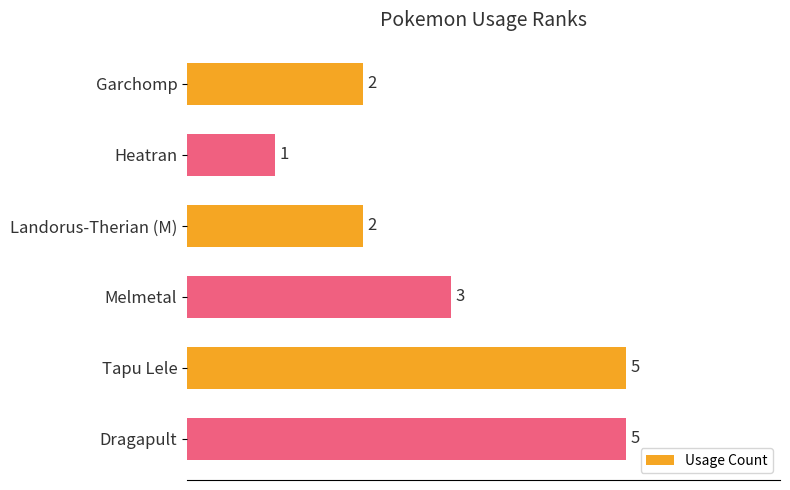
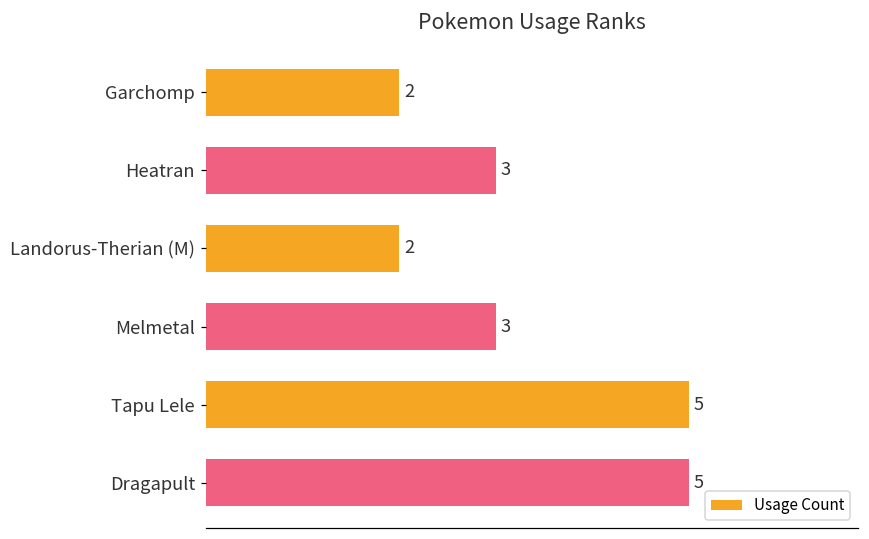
Heatran: 1 -> 3
